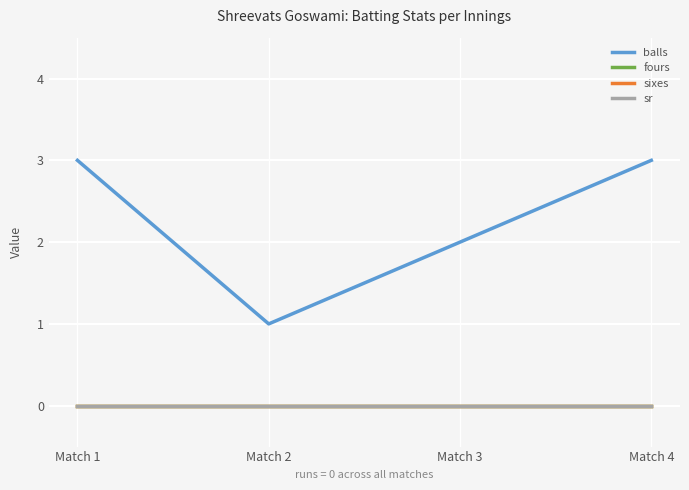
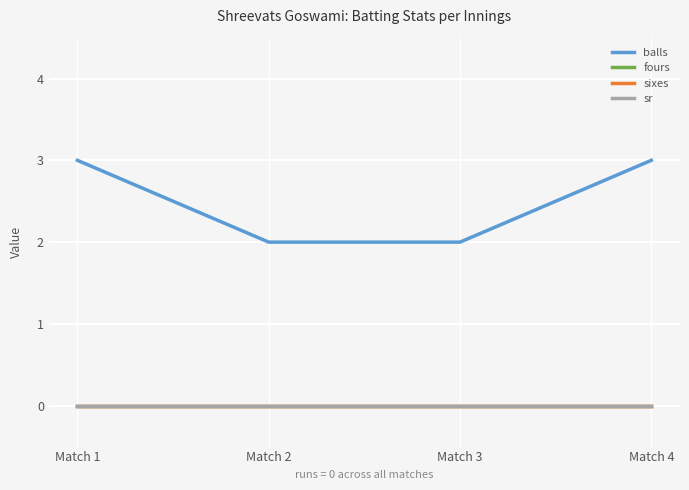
balls, Match 2: 1 -> 2
